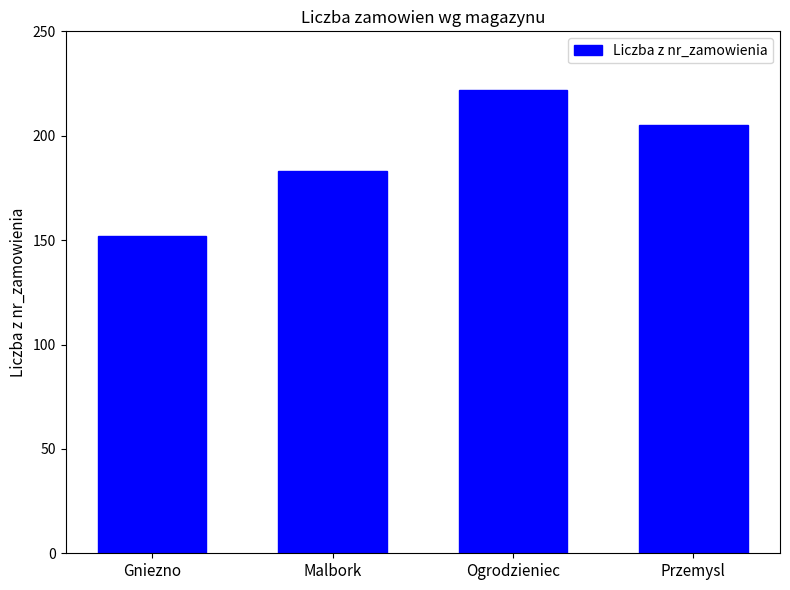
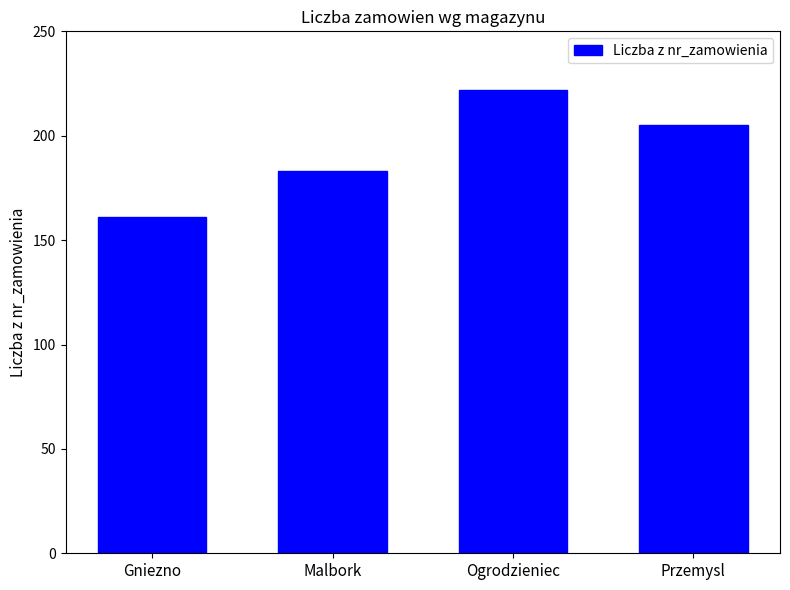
Gniezno: 152 -> 161
